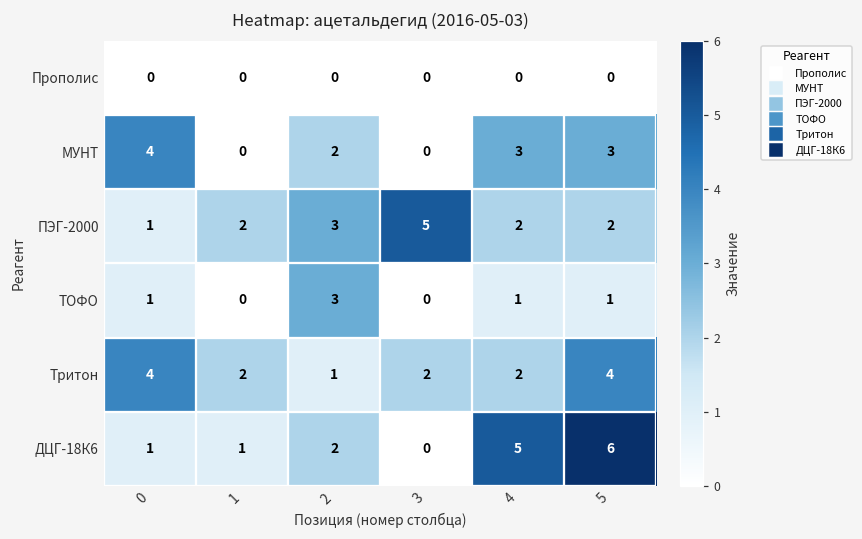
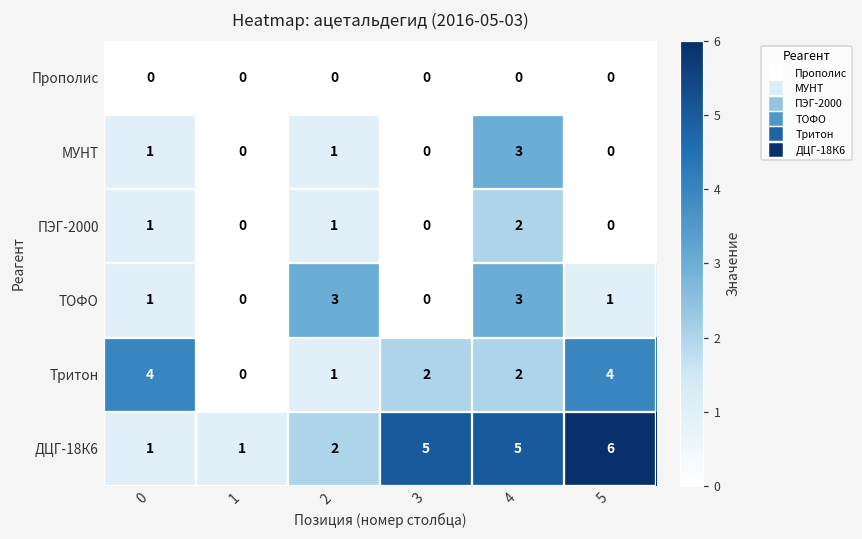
МУНТ, 0: 4 -> 1
МУНТ, 2: 2 -> 1
МУНТ, 5: 3 -> 0
ПЭГ-2000, 1: 2 -> 0
ПЭГ-2000, 2: 3 -> 1
ПЭГ-2000, 3: 5 -> 0
ПЭГ-2000, 5: 2 -> 0
ТОФО, 4: 1 -> 3
Тритон, 1: 2 -> 0
ДЦГ-18К6, 3: 0 -> 5
